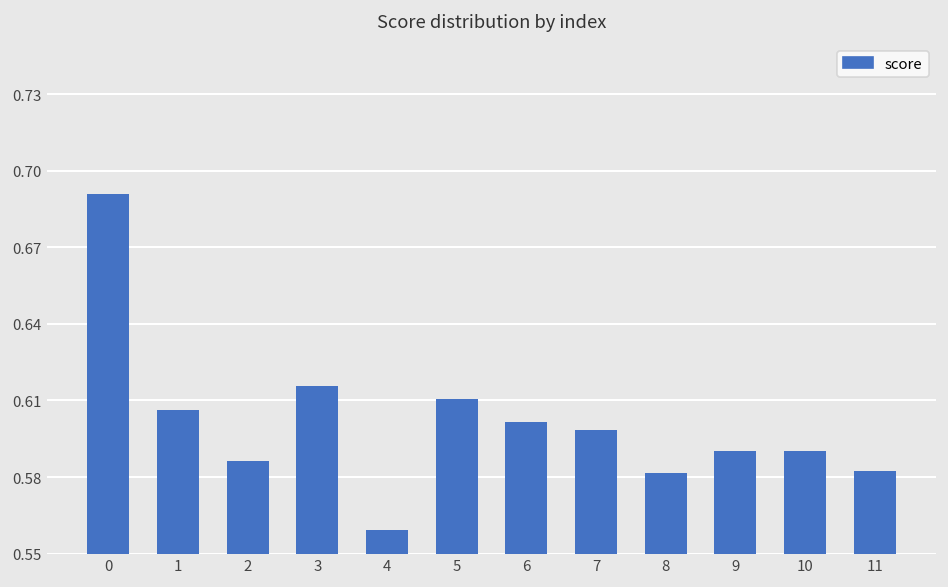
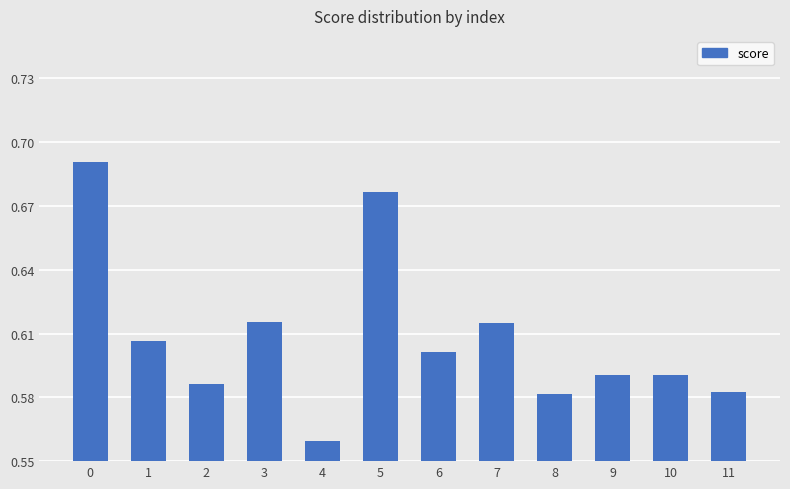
5: 0.610 -> 0.676
7: 0.598 -> 0.615
